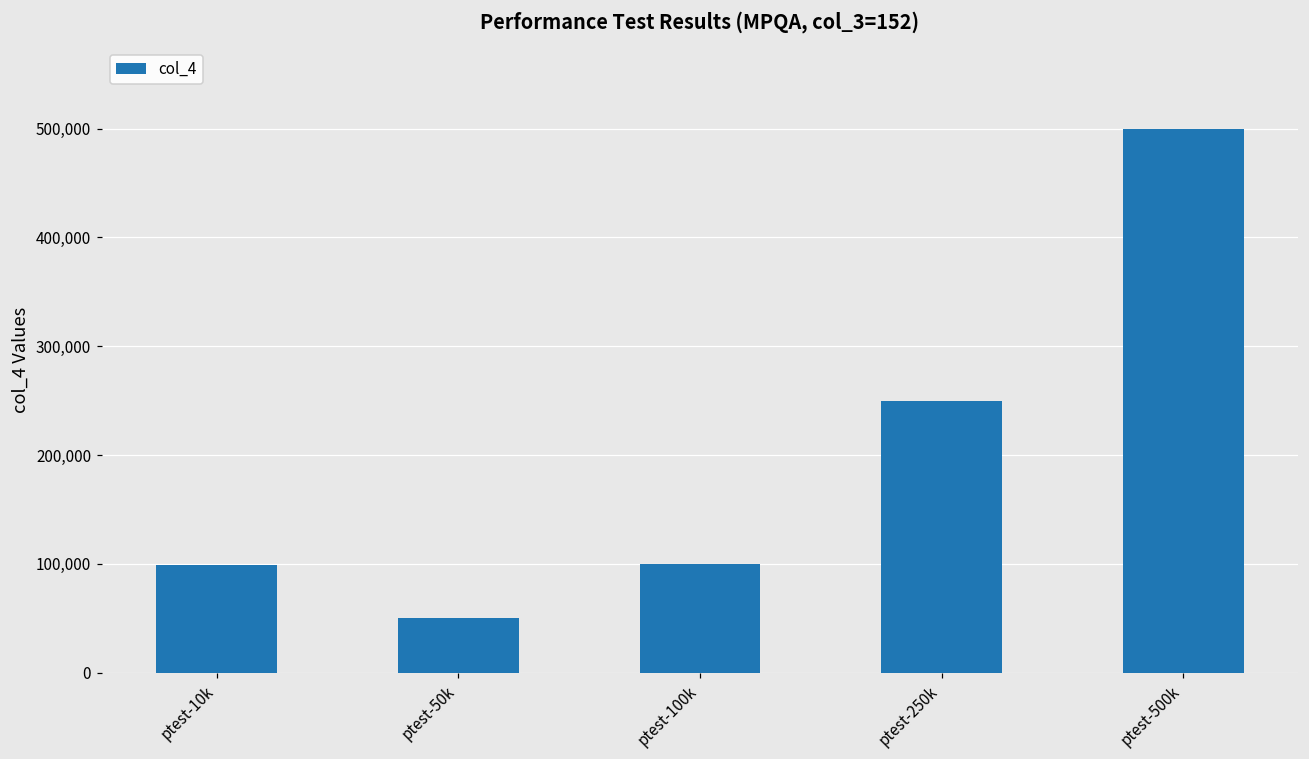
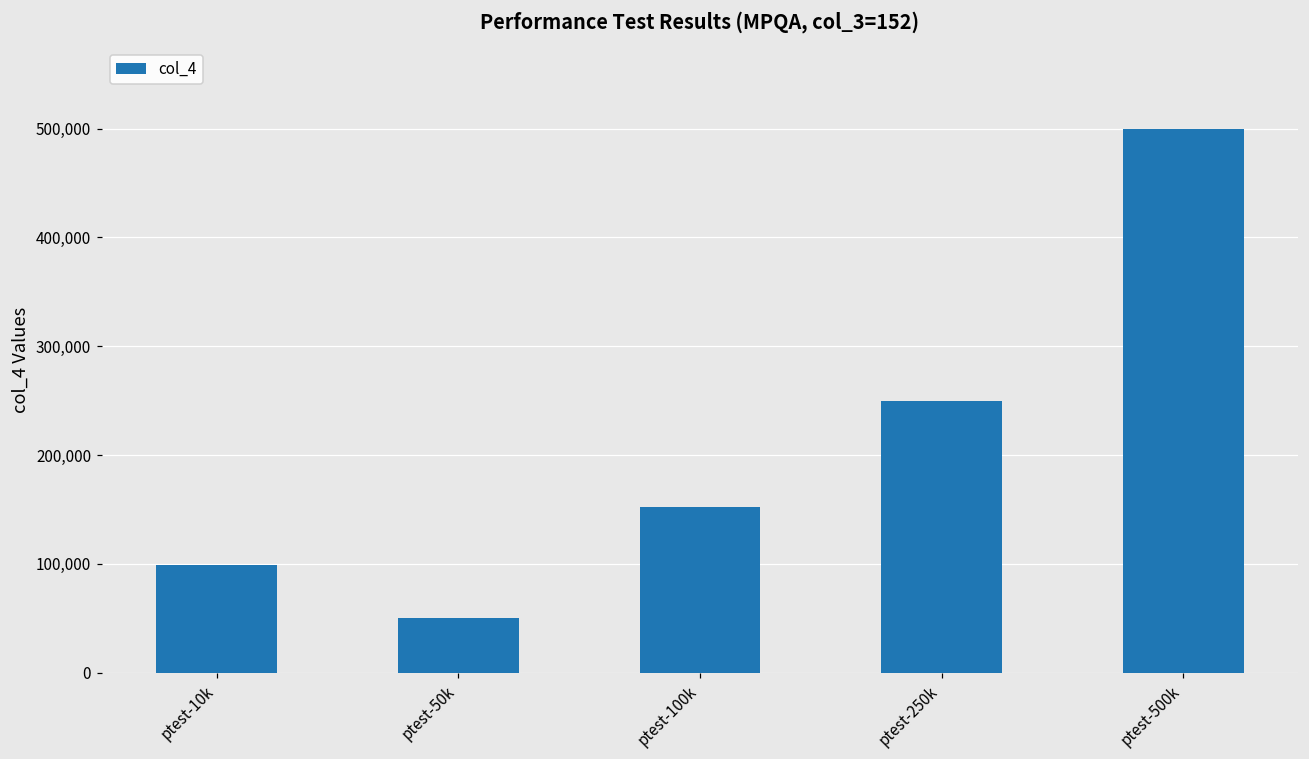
ptest-100k: 100,000 -> 150,000
